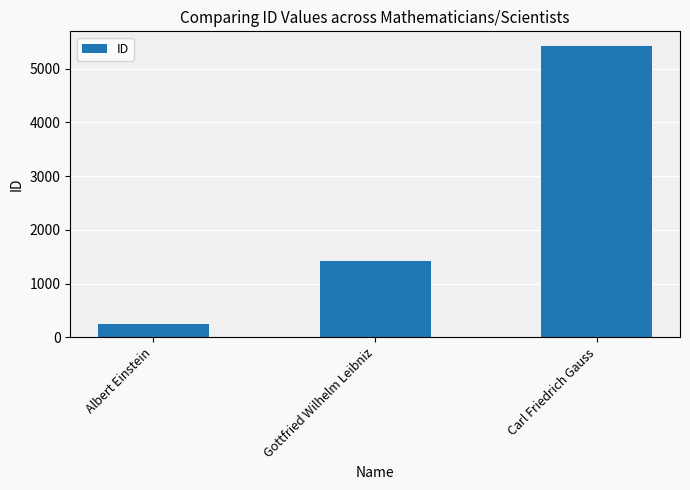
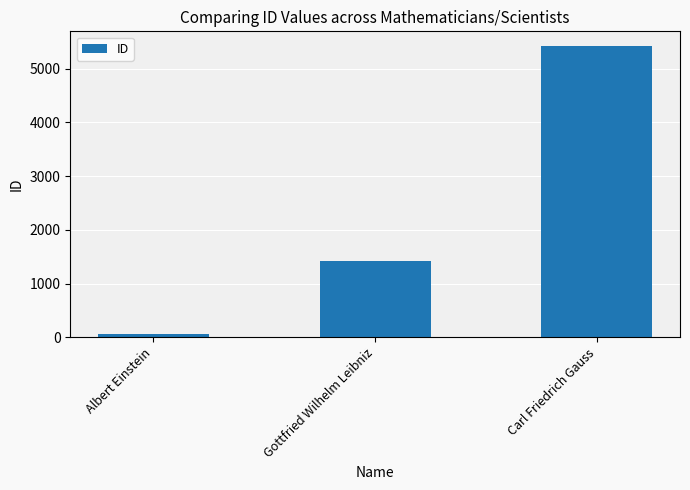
Albert Einstein: 300 -> 100
